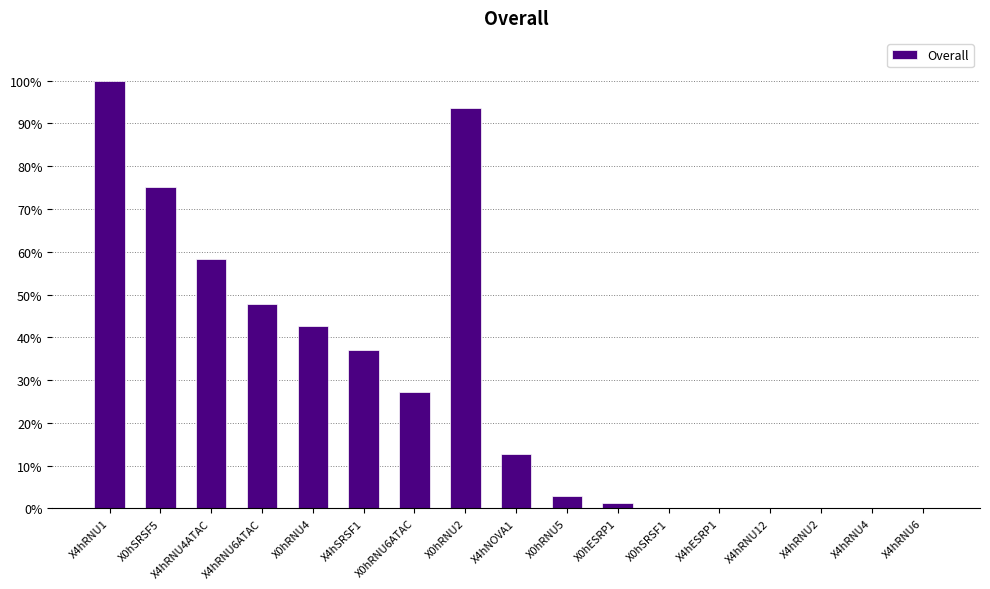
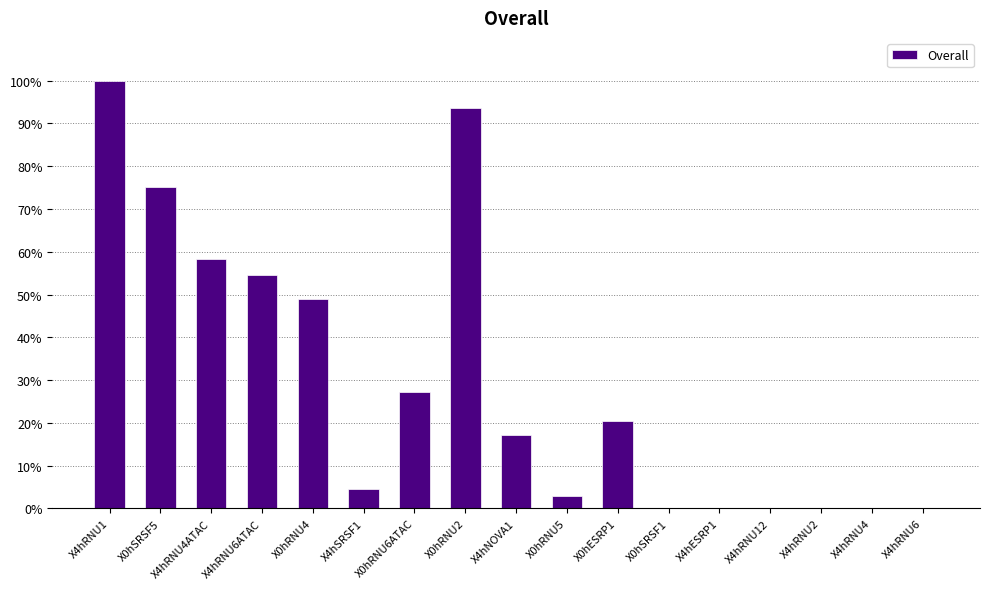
X4hRNU6ATAC: 48% -> 55%
X0hRNU4: 43% -> 49%
X4hSRSF1: 37% -> 5%
X4hNOVA1: 13% -> 17%
X0hESRP1: 1% -> 21%
